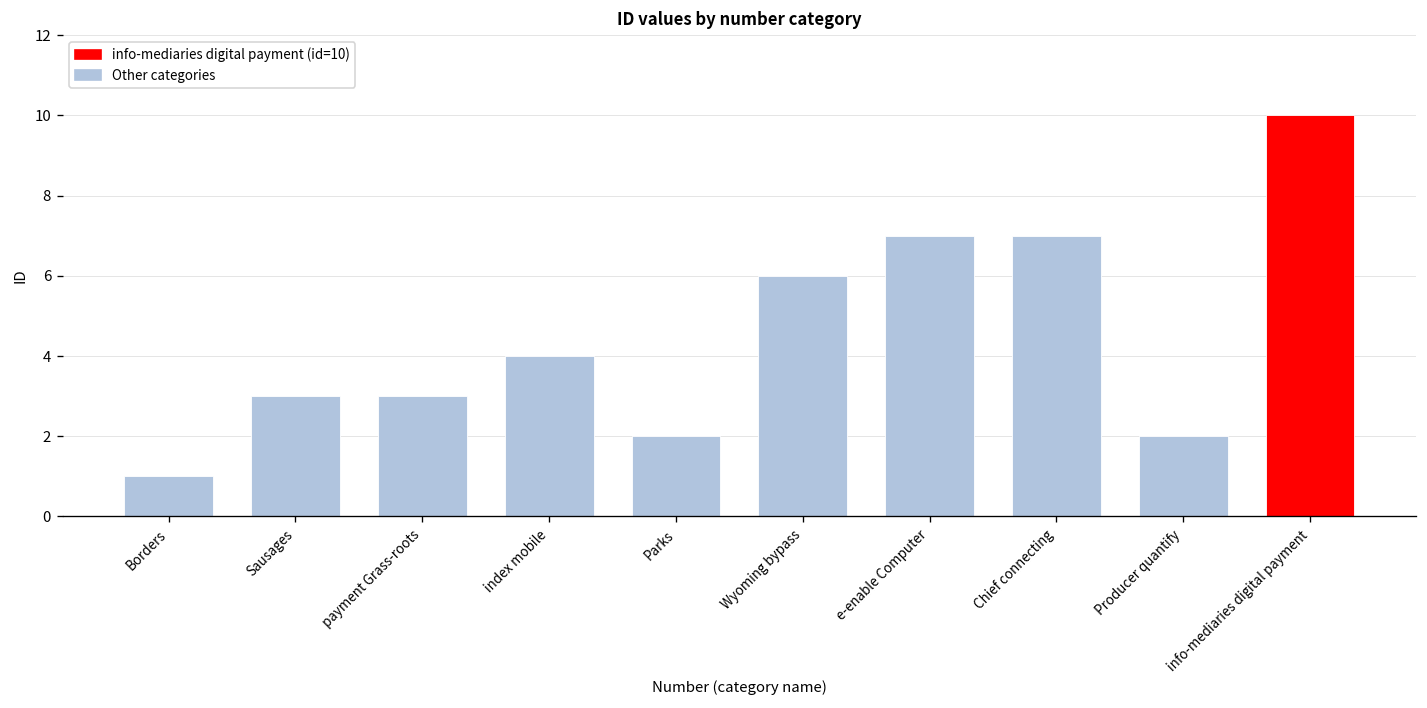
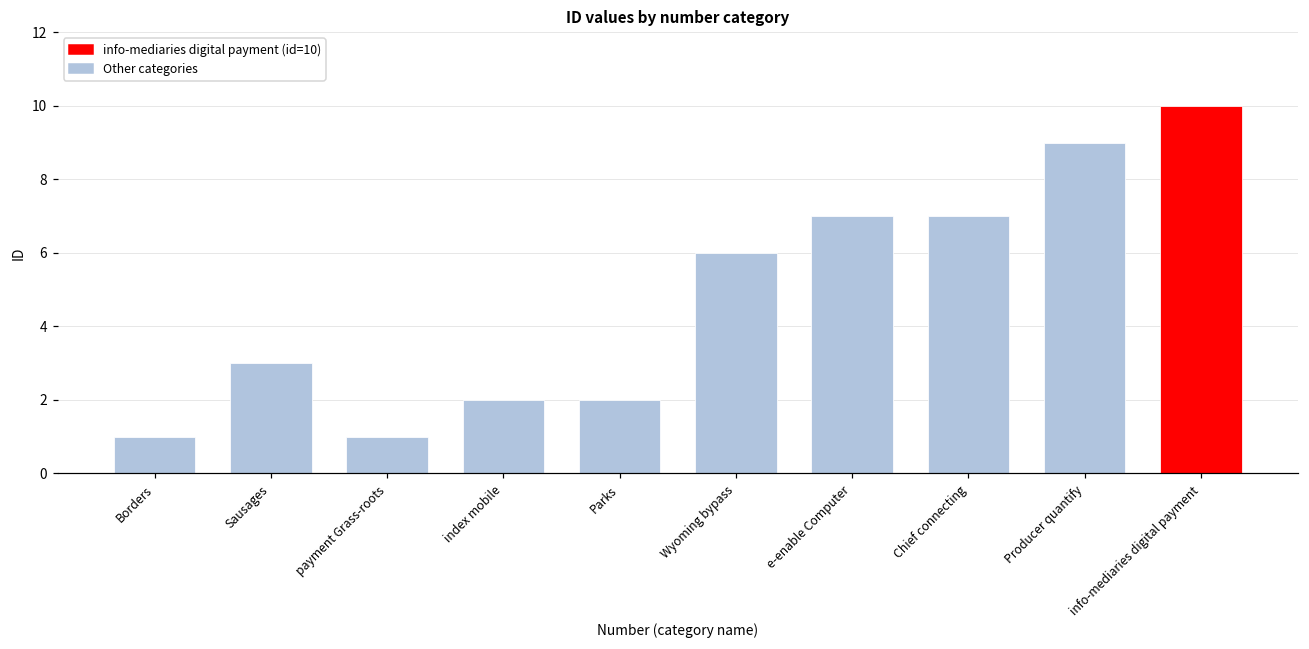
payment Grass-roots: 3 -> 1
index mobile: 4 -> 2
Producer quantify: 2 -> 9
